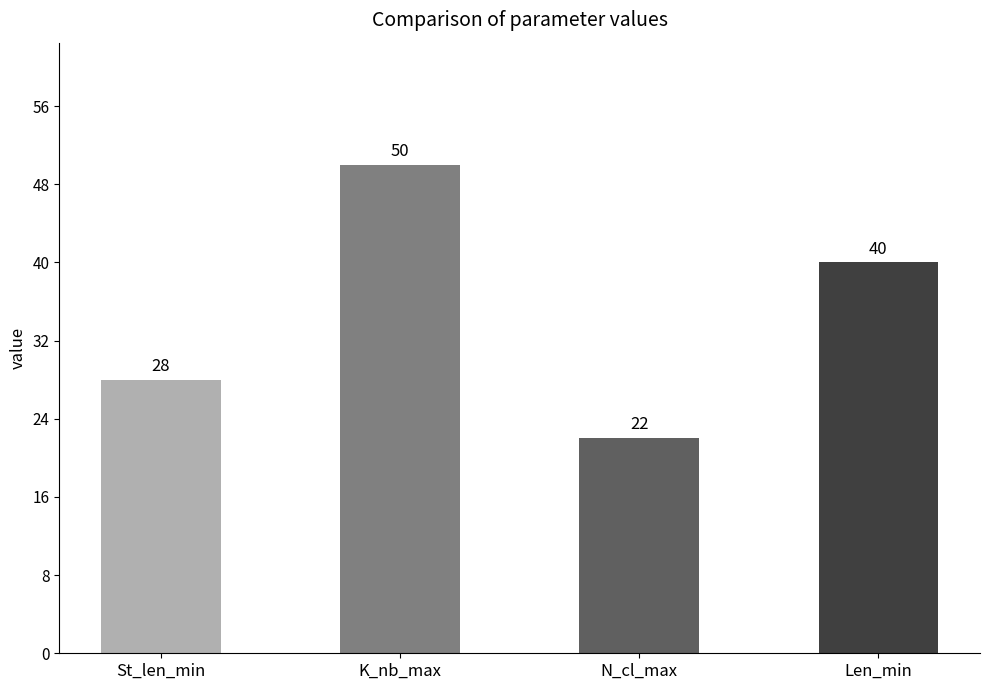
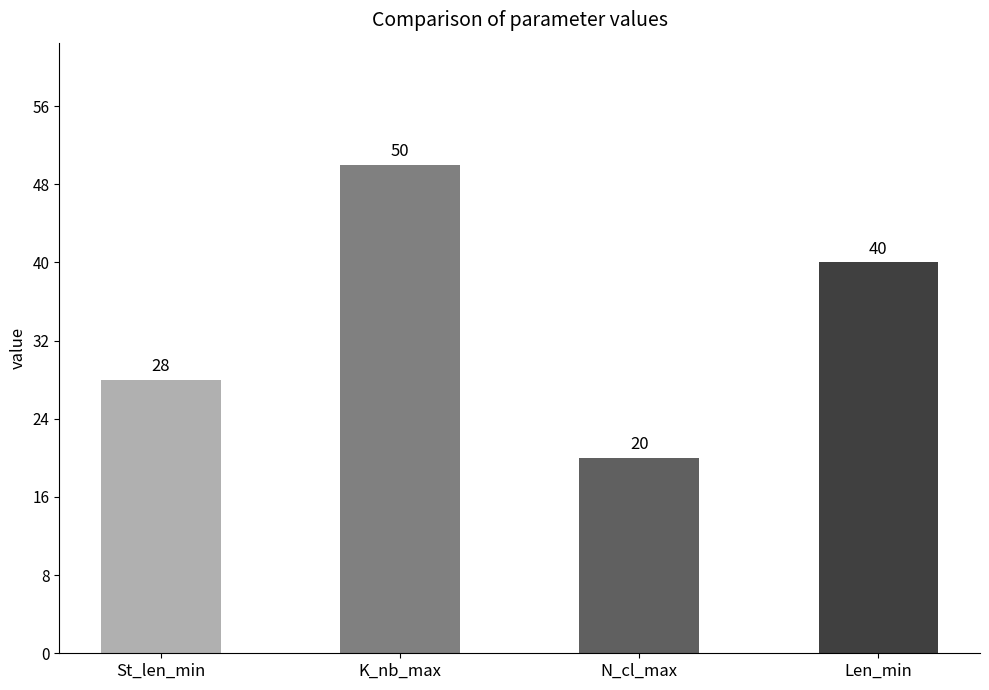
N_cl_max: 22 -> 20
